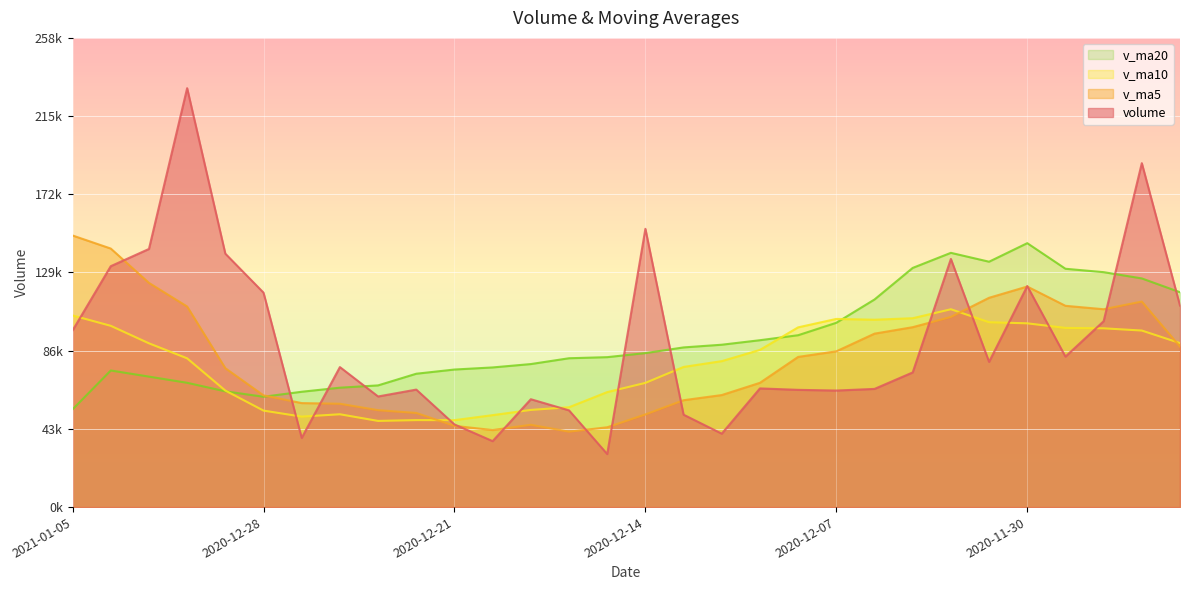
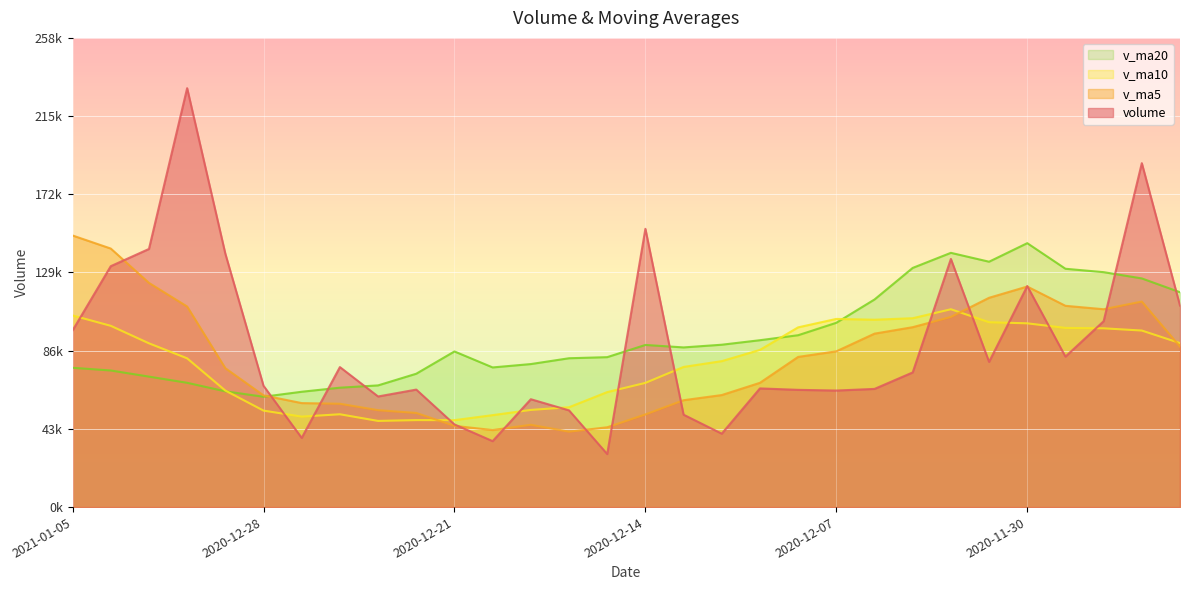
v_ma20, 2021-01-05: 54000 -> 77000
volume, 2020-12-28: 118000 -> 67000
v_ma20, 2020-12-21: 76000 -> 86000
v_ma20, 2020-12-14: 85000 -> 89000
